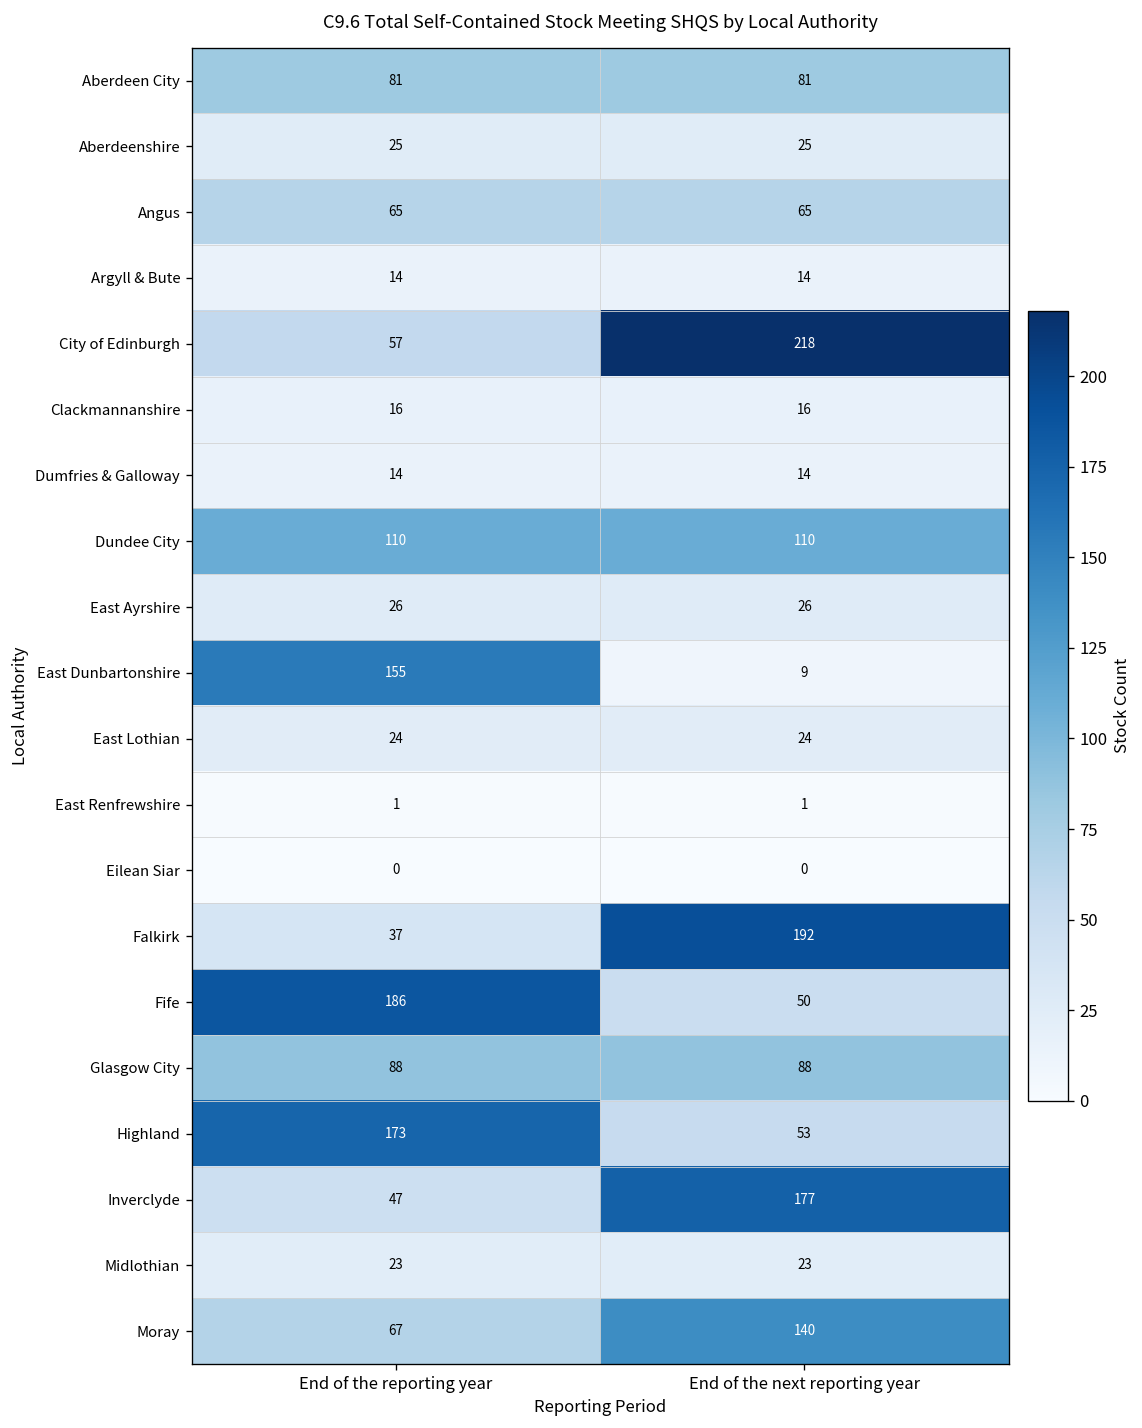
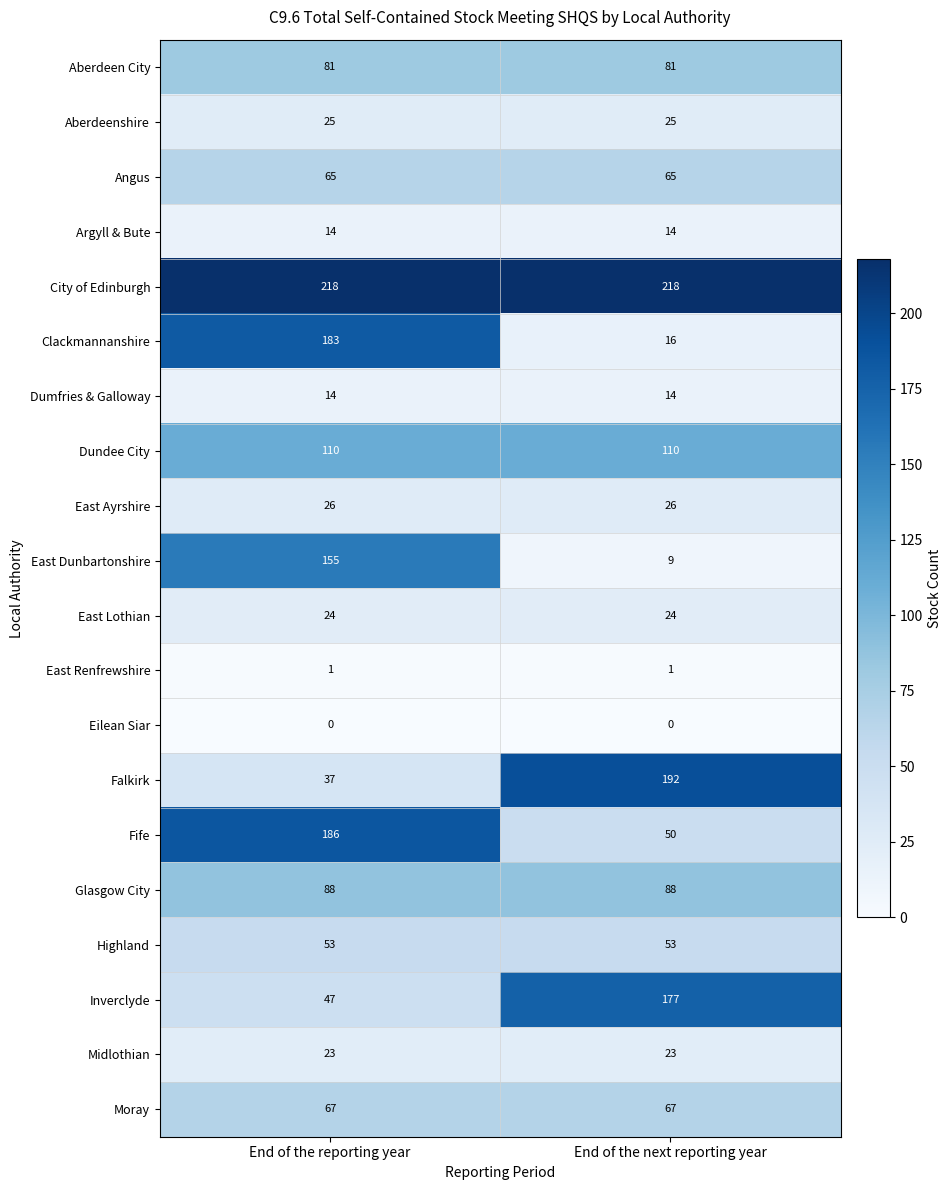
City of Edinburgh, End of the reporting year: 57 -> 218
Clackmannanshire, End of the reporting year: 16 -> 183
Highland, End of the reporting year: 173 -> 53
Moray, End of the next reporting year: 140 -> 67
